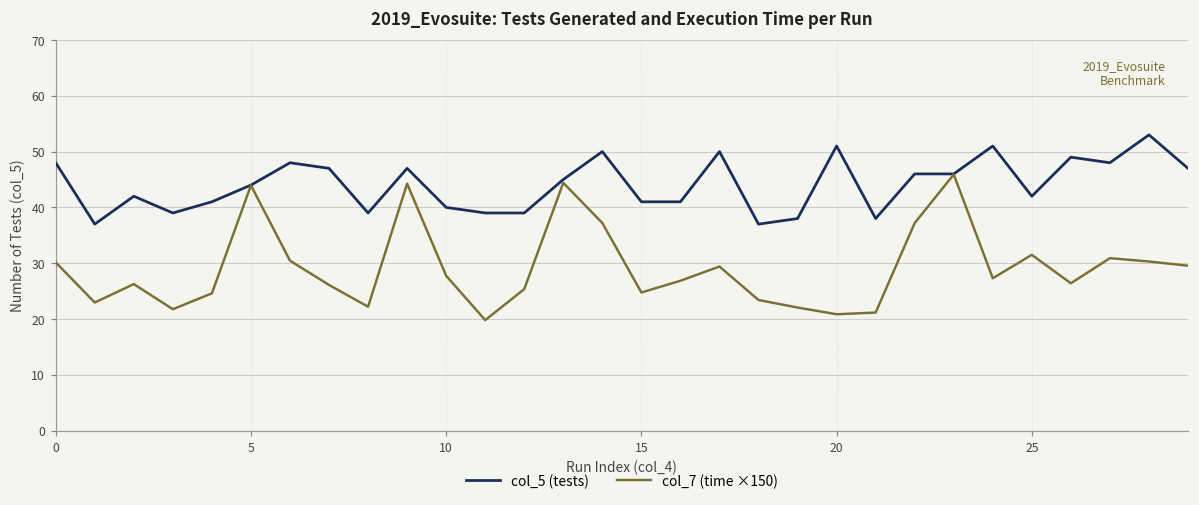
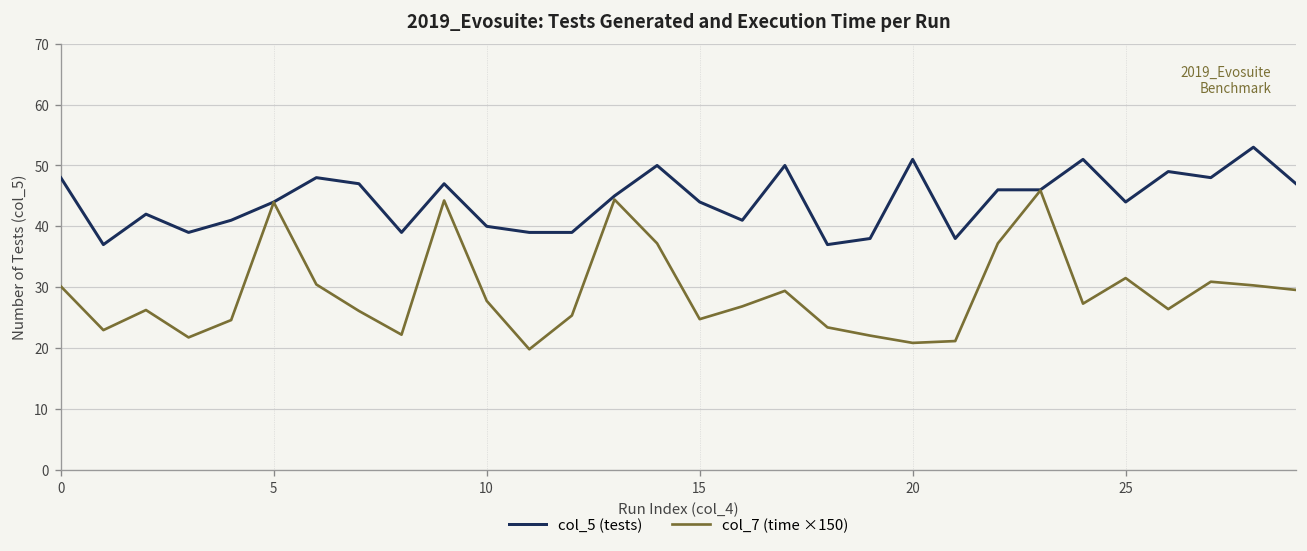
col_5 (tests), 15: 41 -> 44
col_5 (tests), 25: 42 -> 44
